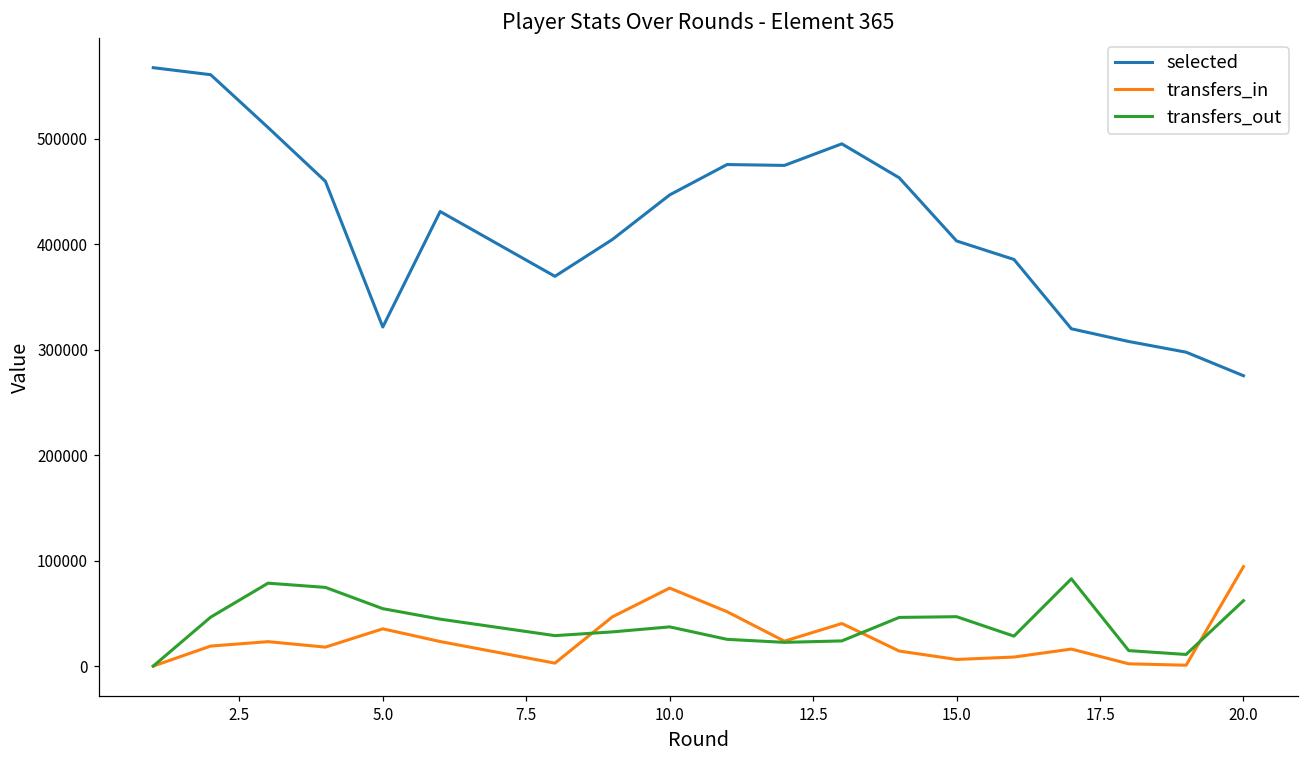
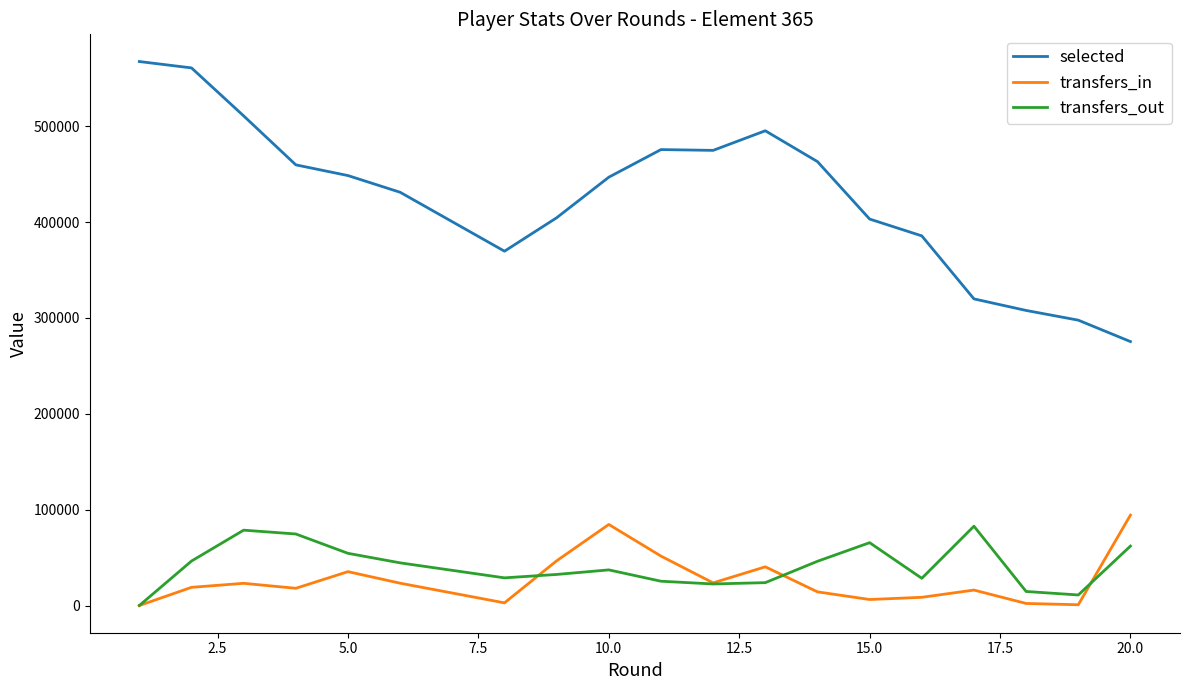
selected, 5.0: 320000 -> 450000
transfers_in, 10.0: 70000 -> 80000
transfers_out, 15.0: 50000 -> 70000
